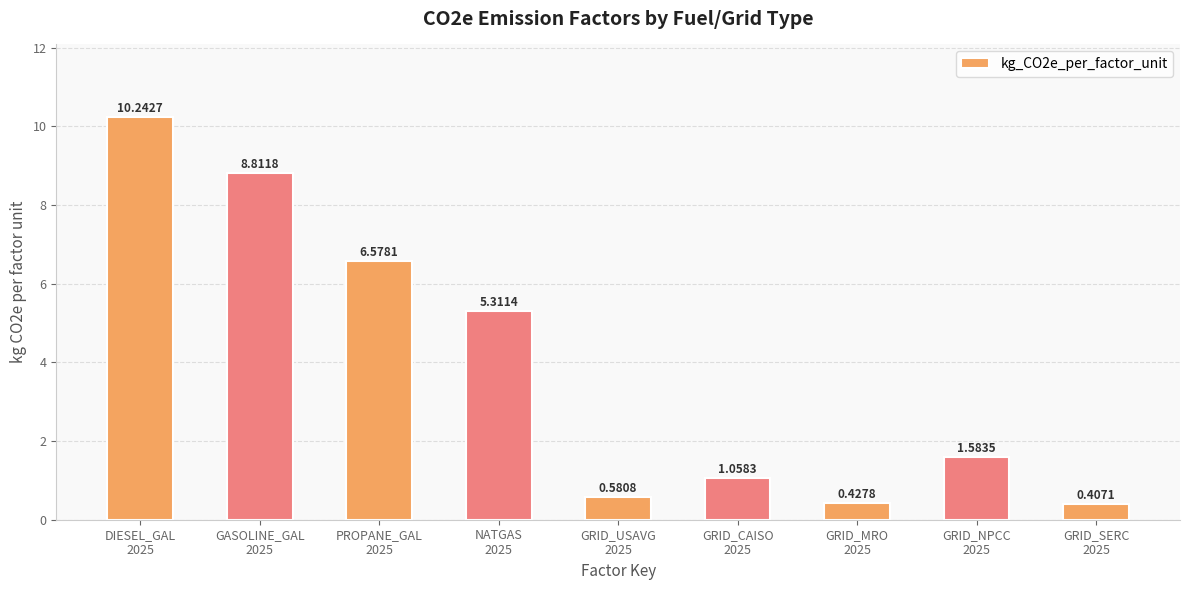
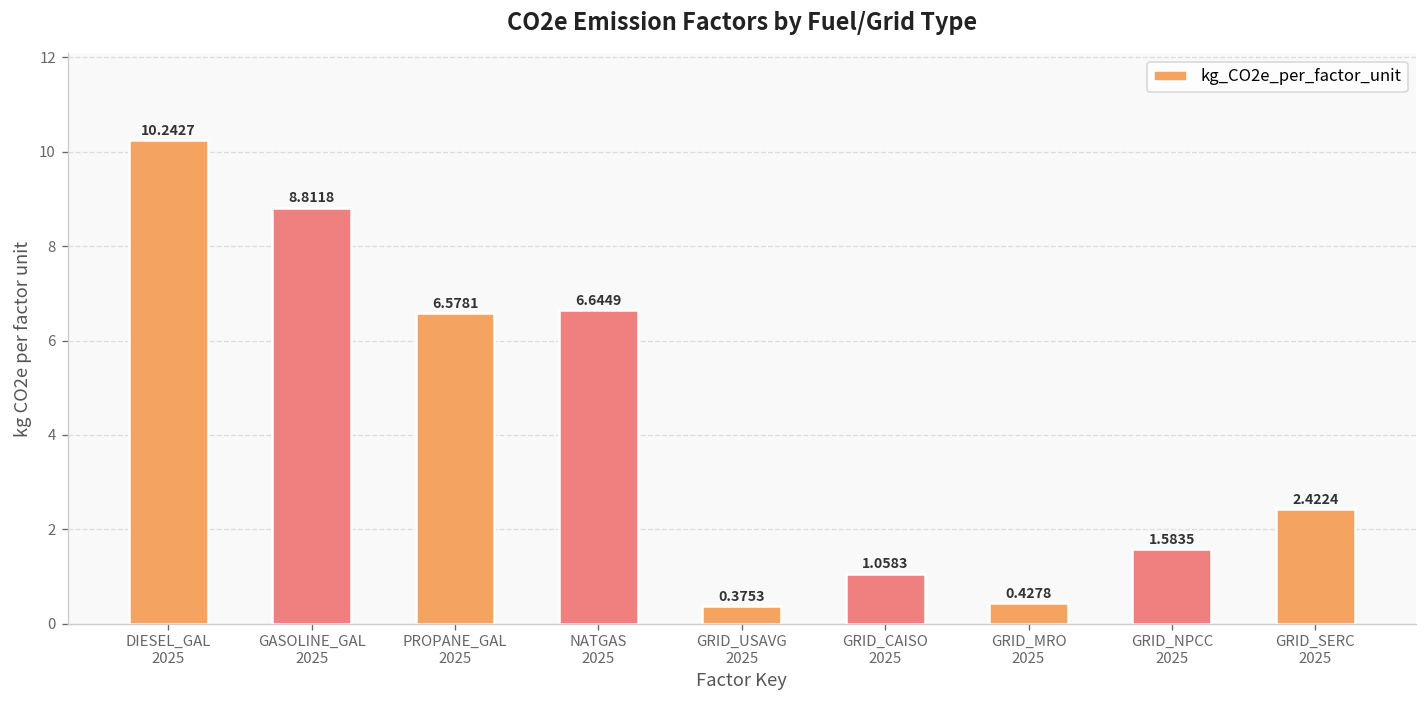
NATGAS 2025: 5.3114 -> 6.6449
GRID_USAVG 2025: 0.5808 -> 0.3753
GRID_SERC 2025: 0.4071 -> 2.4224
